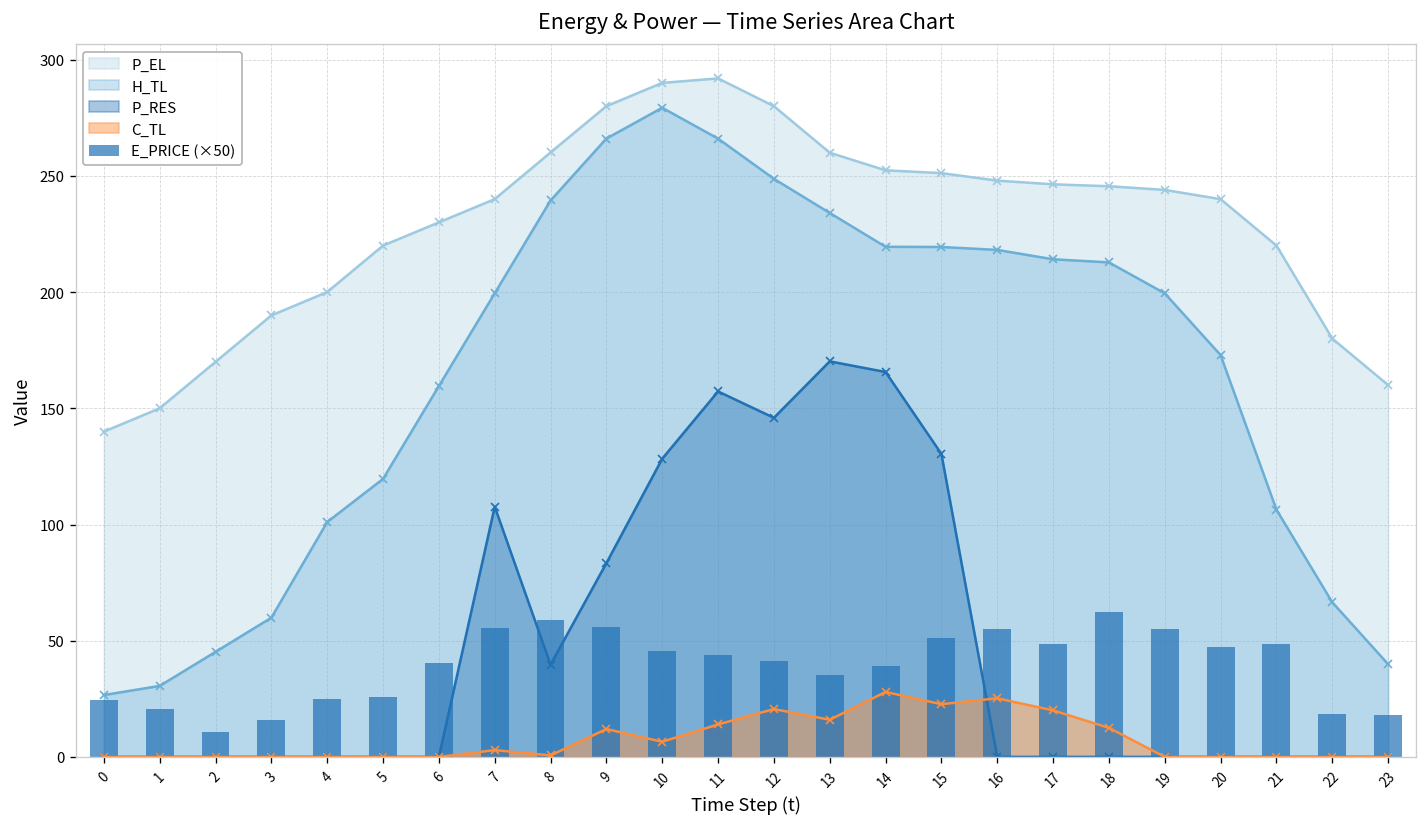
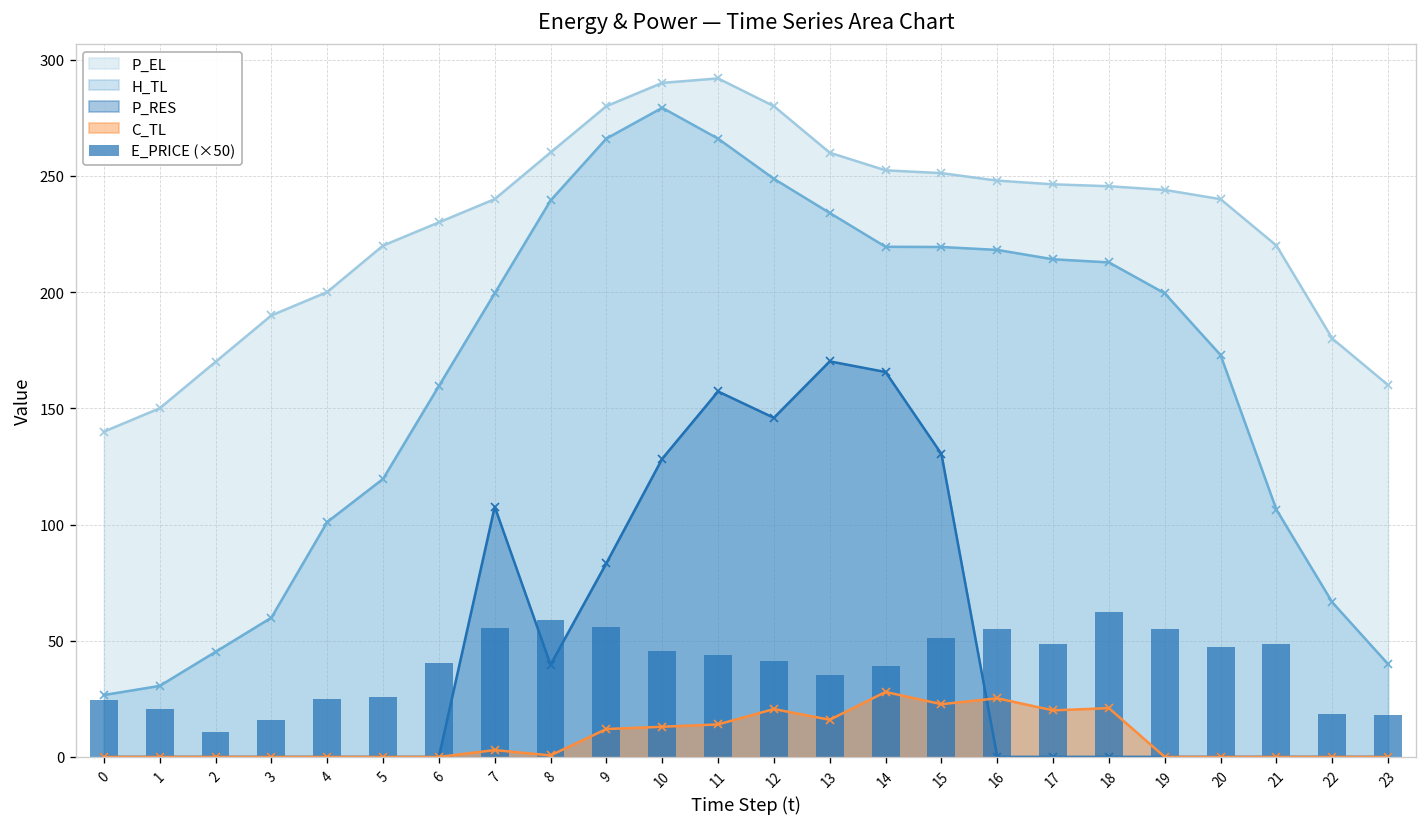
C_TL, 10: 7 -> 13
C_TL, 18: 13 -> 21
